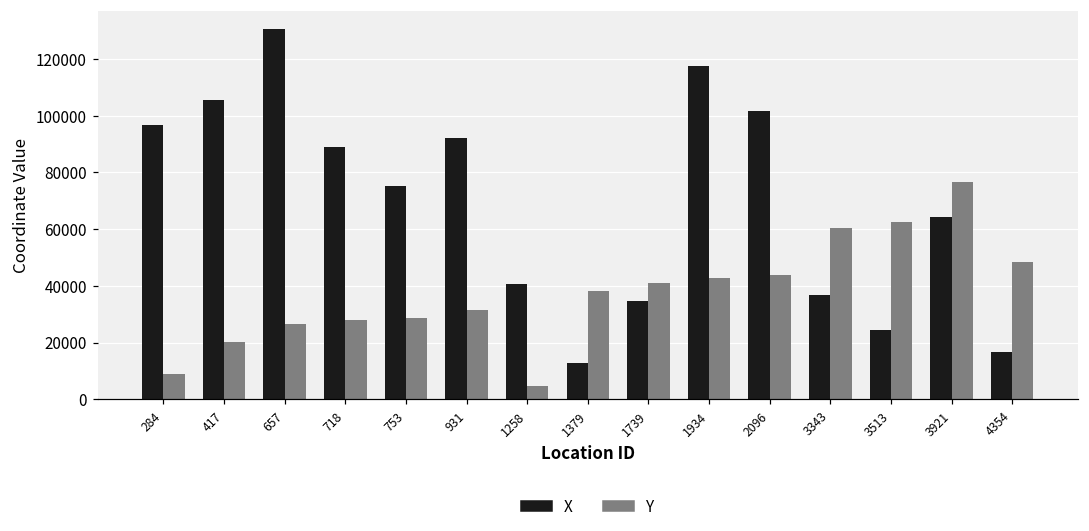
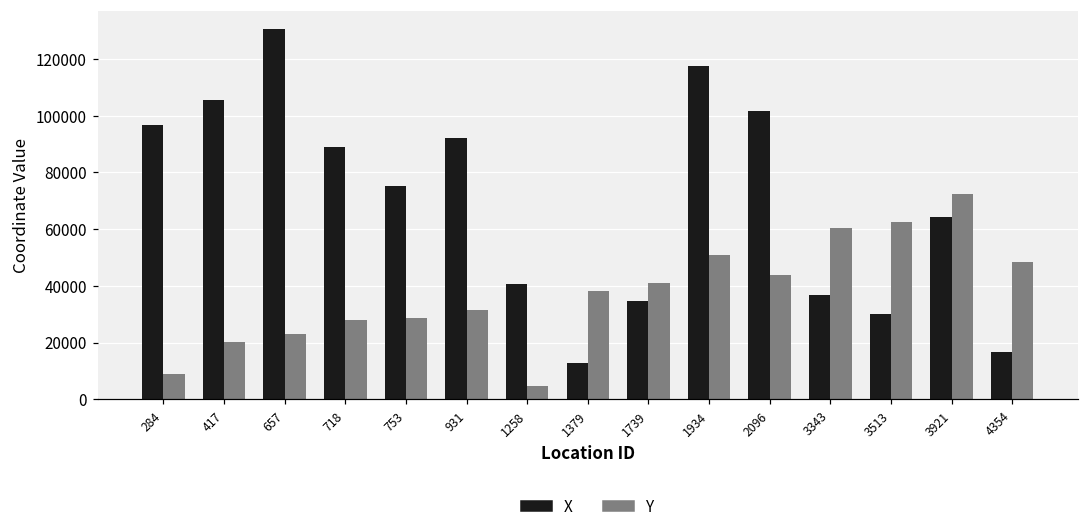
Y, 657: 27000 -> 23000
Y, 1934: 43000 -> 51000
X, 3513: 25000 -> 30000
Y, 3921: 77000 -> 72000
